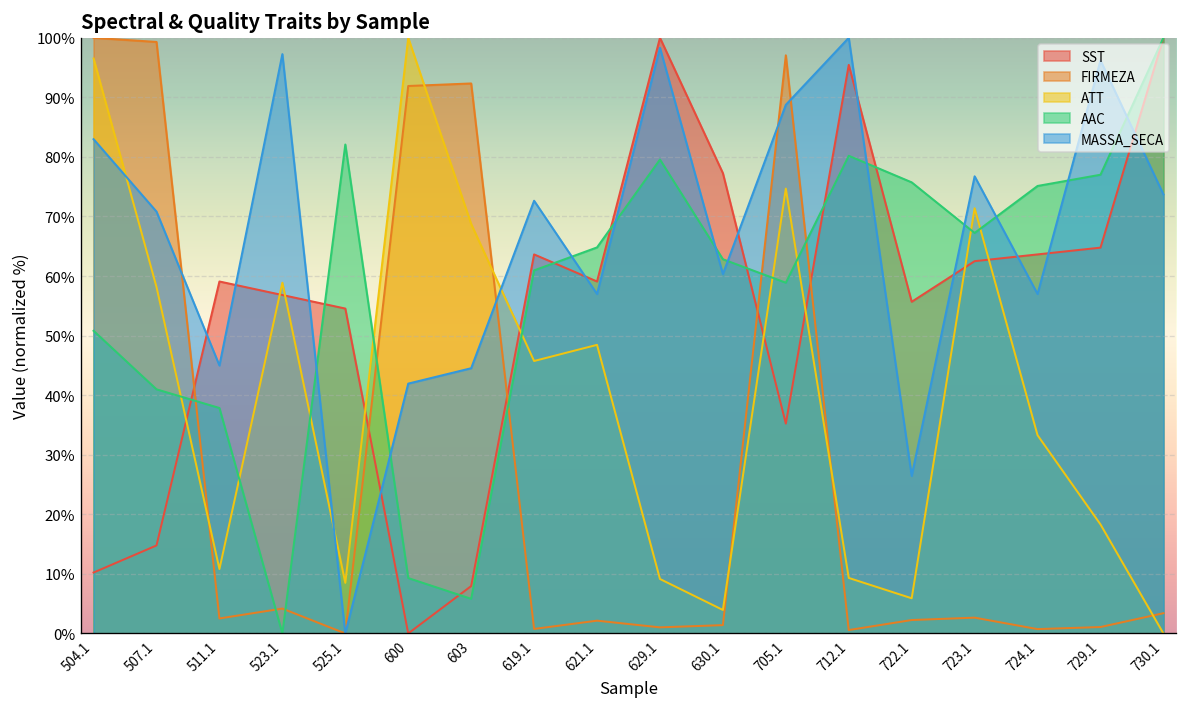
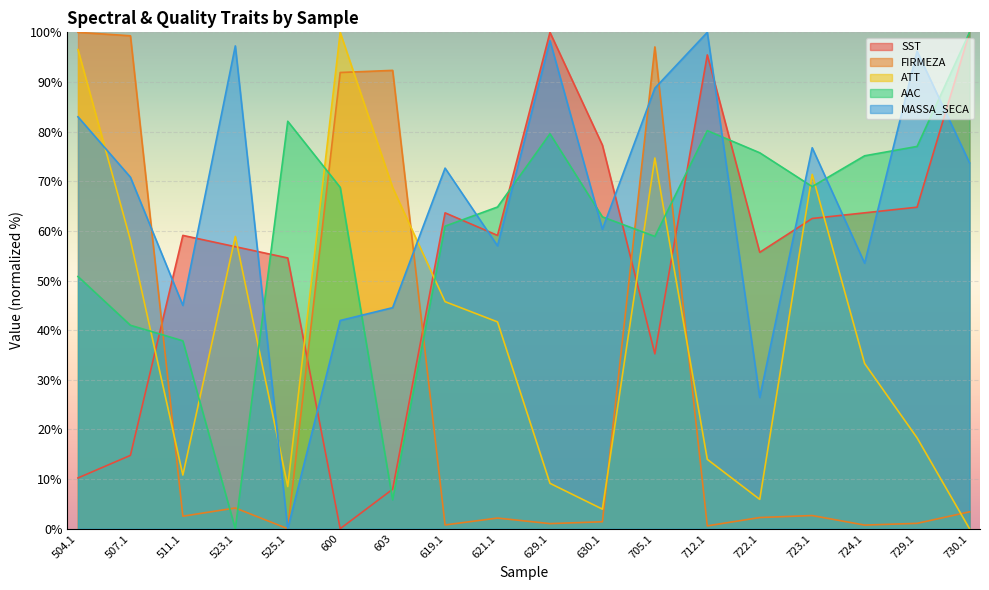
AAC, 600: 9% -> 69%
ATT, 621.1: 48% -> 42%
ATT, 712.1: 9% -> 14%
AAC, 723.1: 67% -> 69%
MASSA_SECA, 724.1: 57% -> 53%
